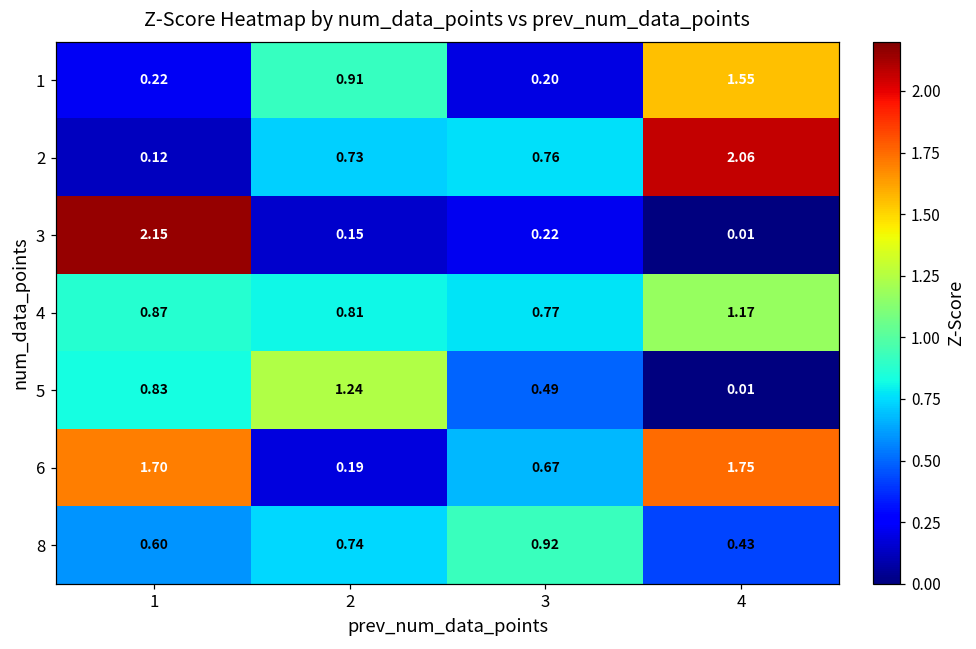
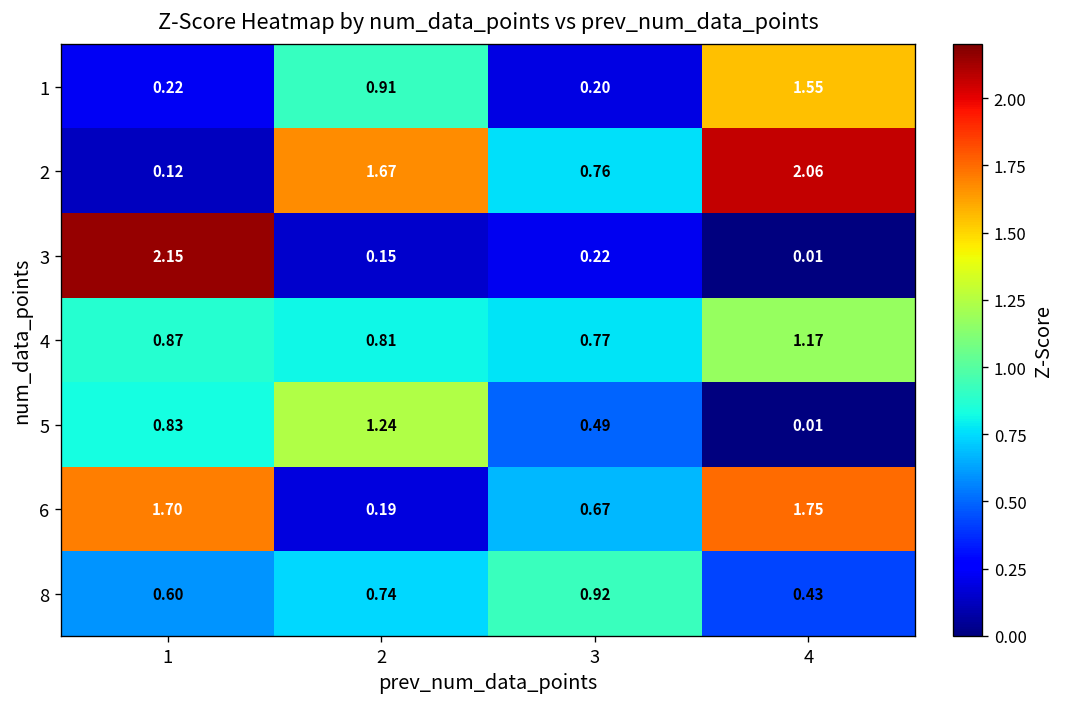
2, 2: 0.73 -> 1.67
